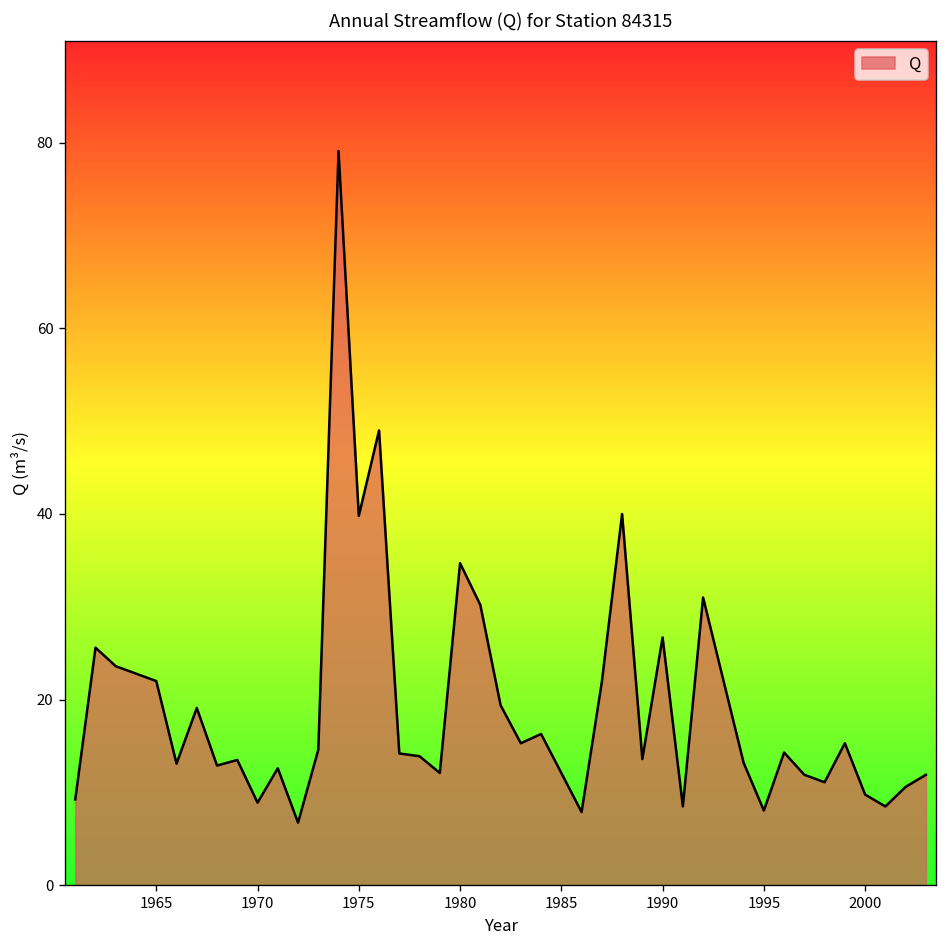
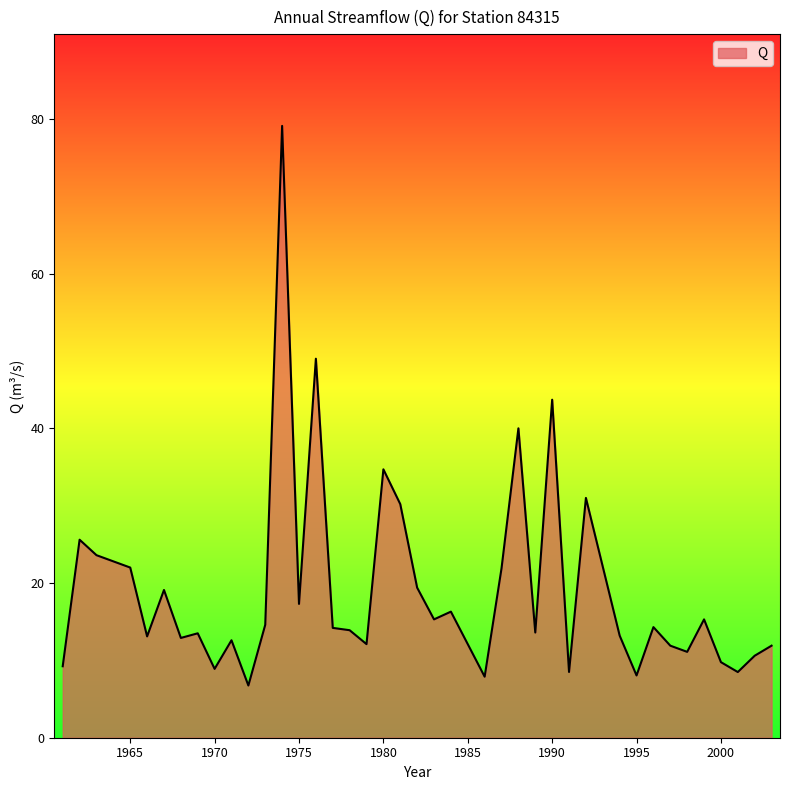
1975: 40 -> 17
1990: 27 -> 44
